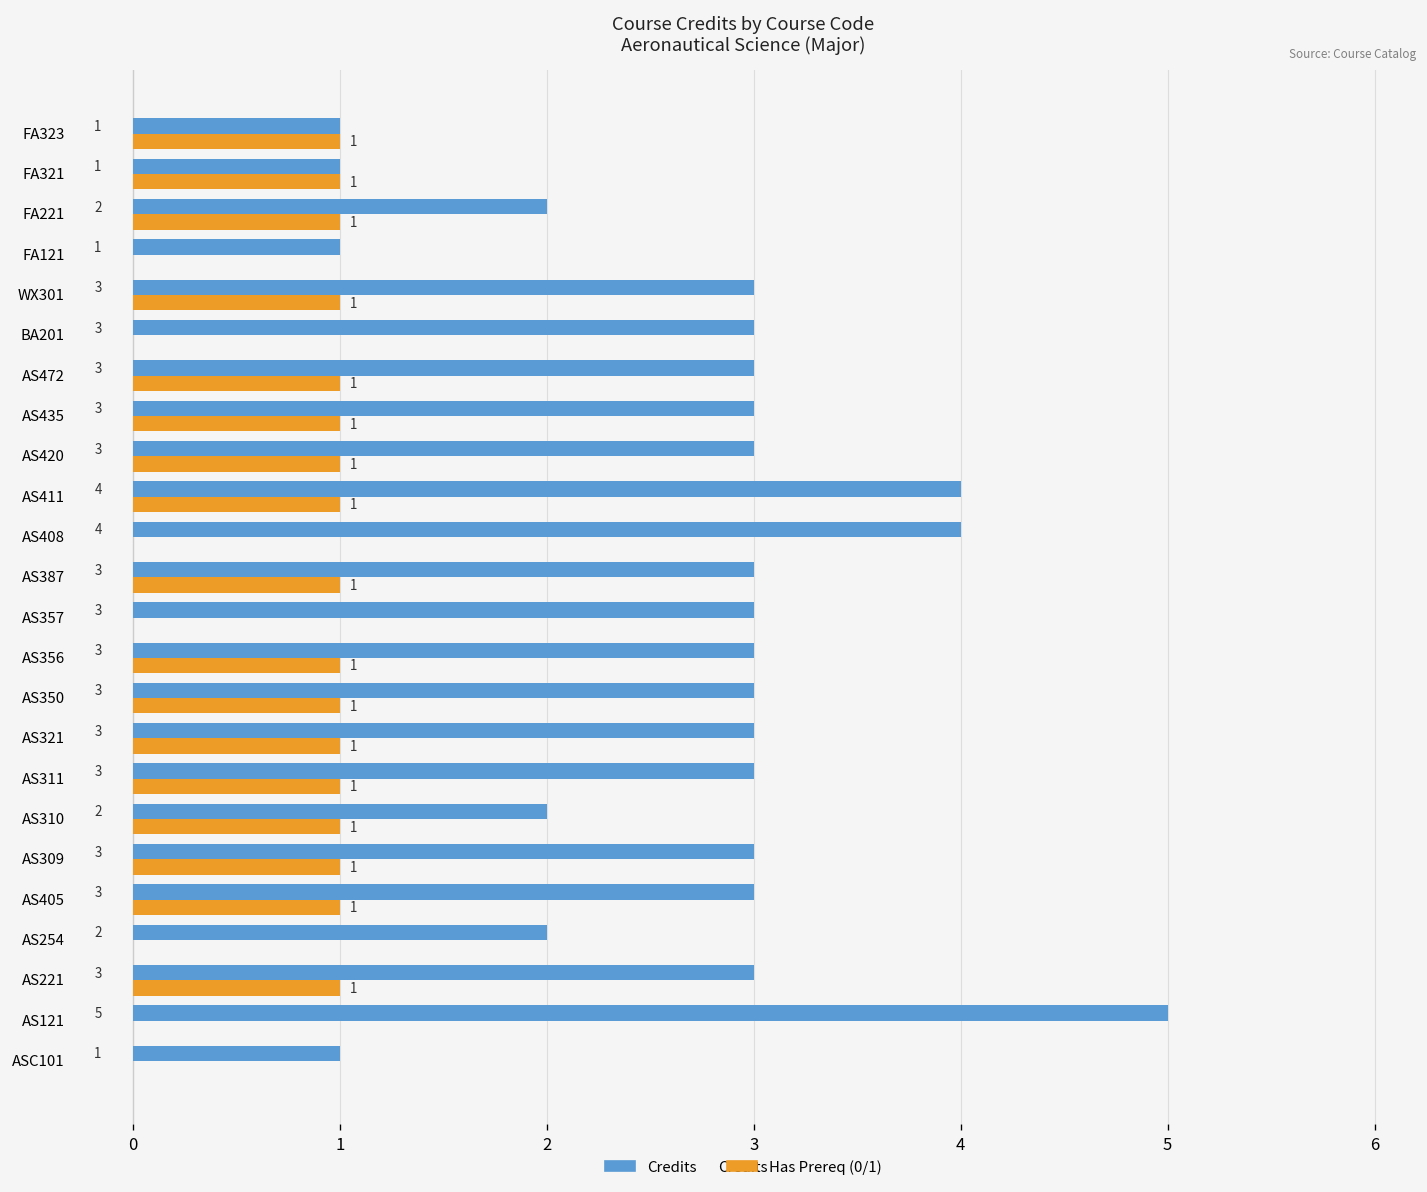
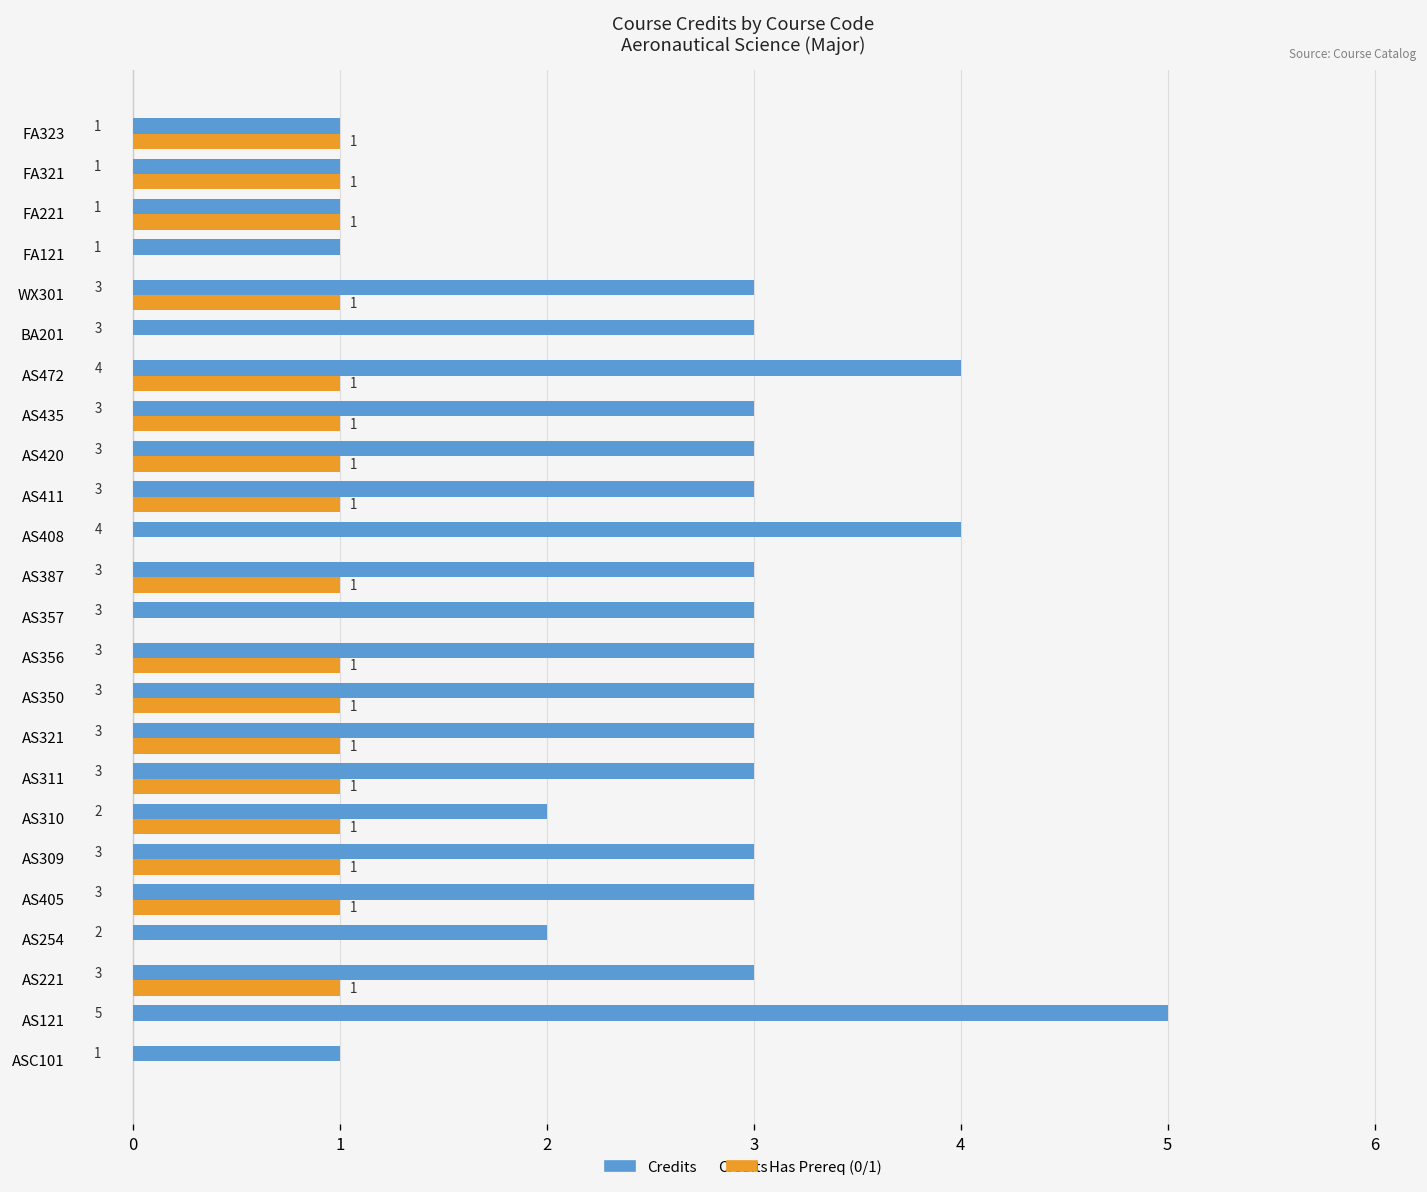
Credits, FA221: 2 -> 1
Credits, AS472: 3 -> 4
Credits, AS411: 4 -> 3
